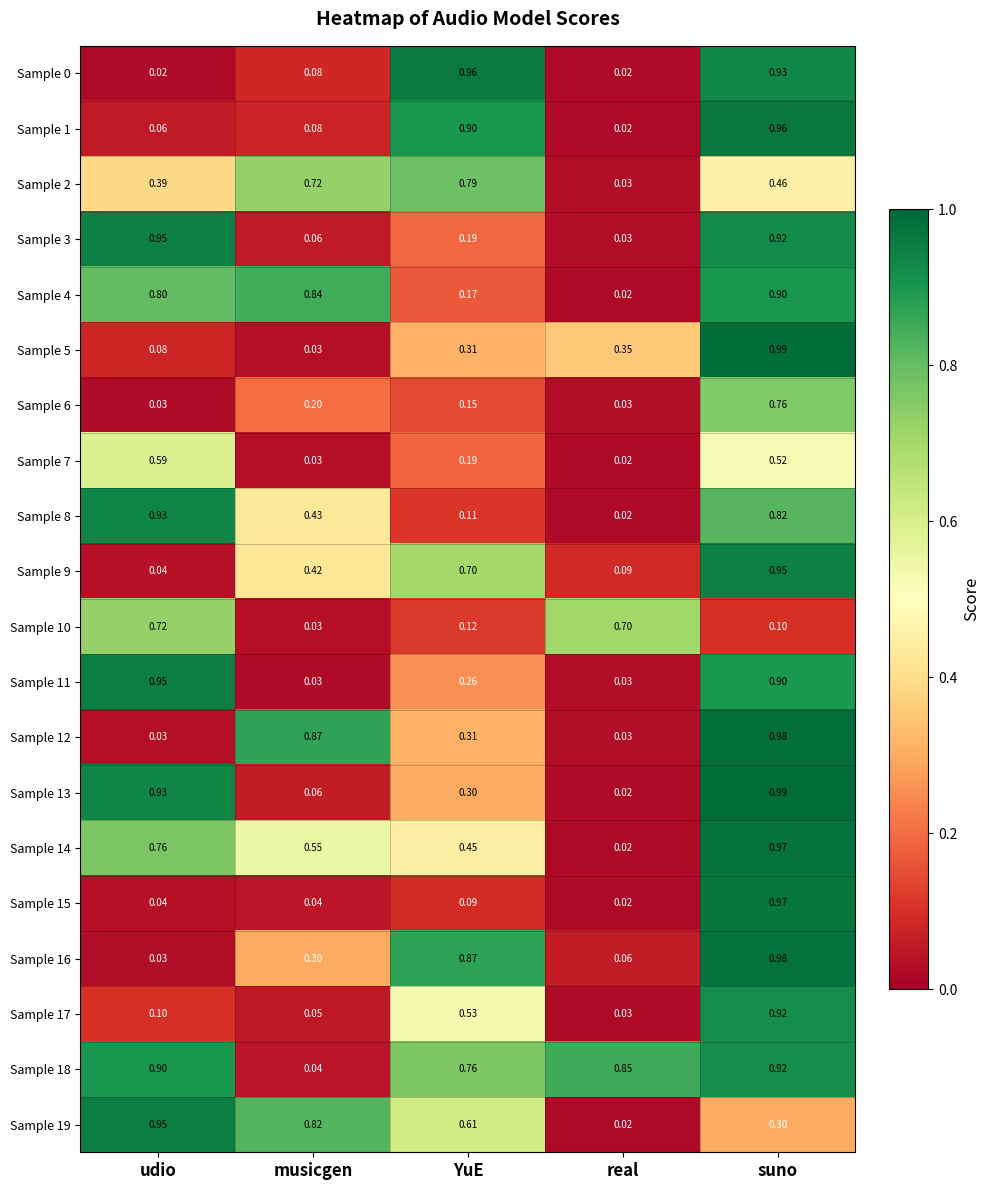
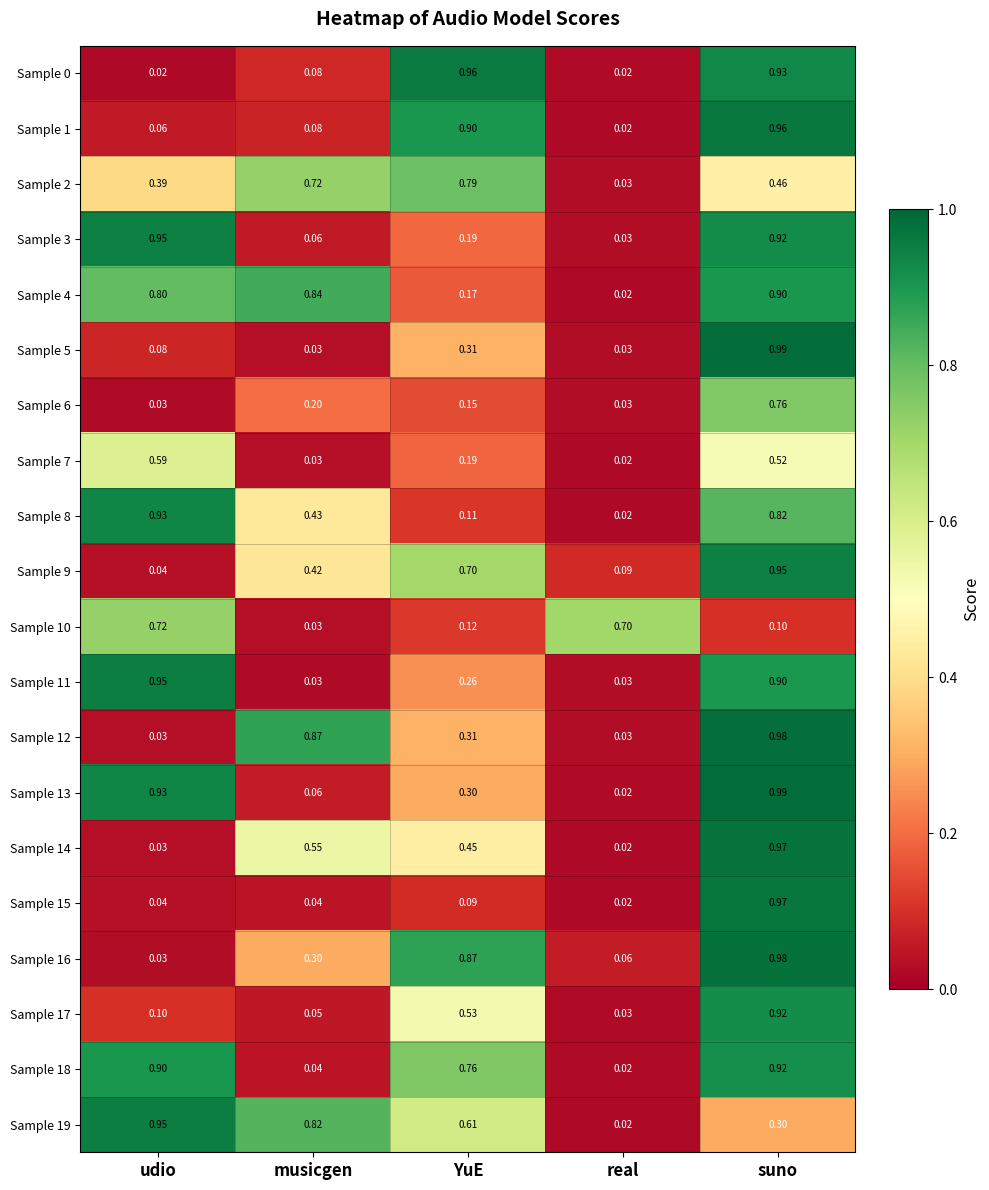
Sample 5, real: 0.35 -> 0.03
Sample 14, udio: 0.76 -> 0.03
Sample 18, real: 0.85 -> 0.02
